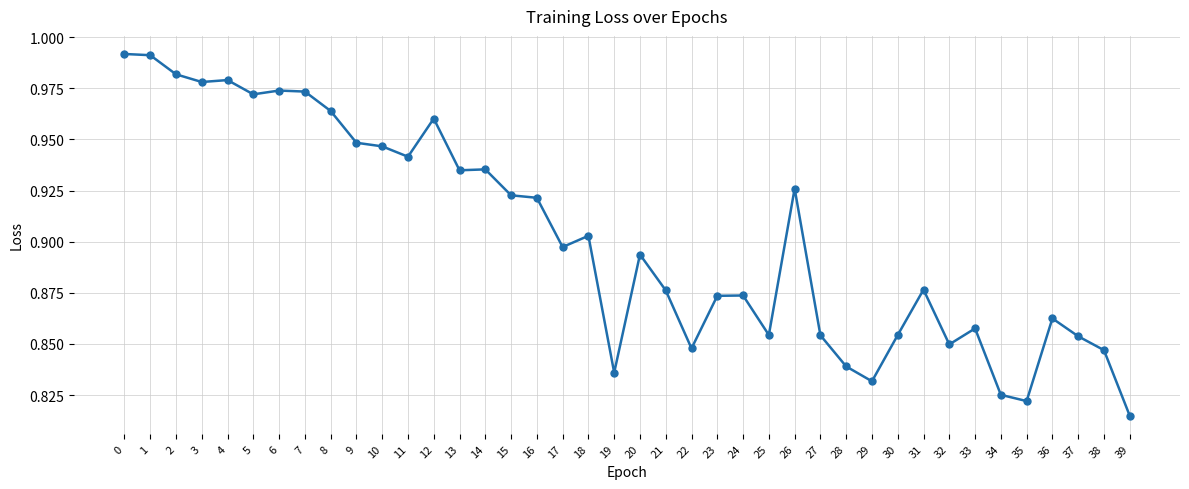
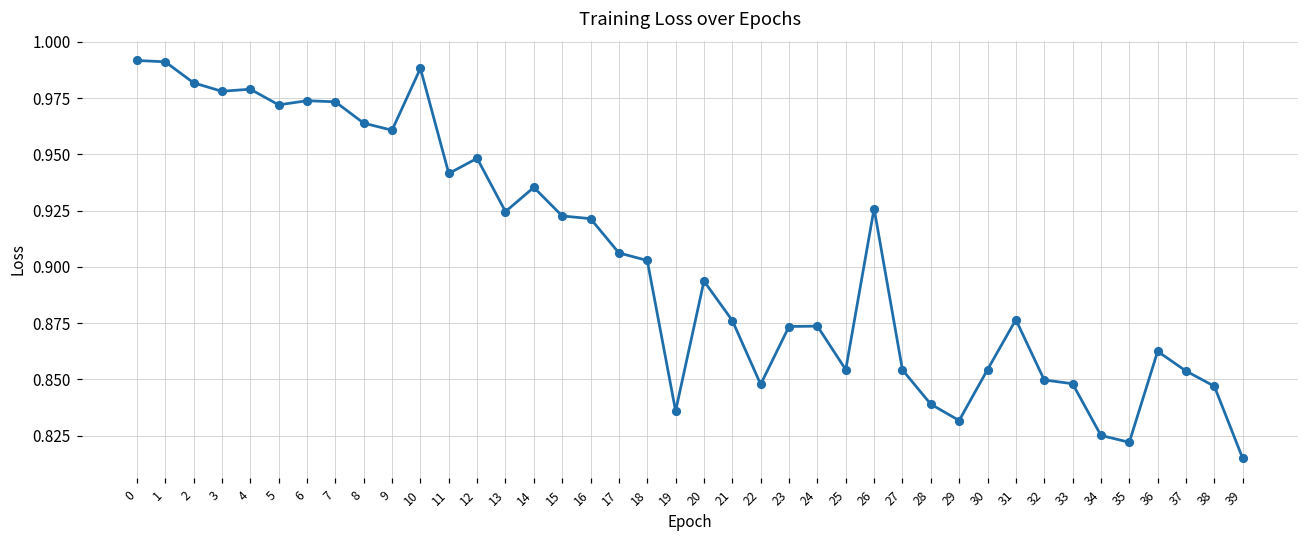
9: 0.948 -> 0.961
10: 0.947 -> 0.988
12: 0.960 -> 0.948
13: 0.935 -> 0.925
17: 0.897 -> 0.906
33: 0.858 -> 0.848
